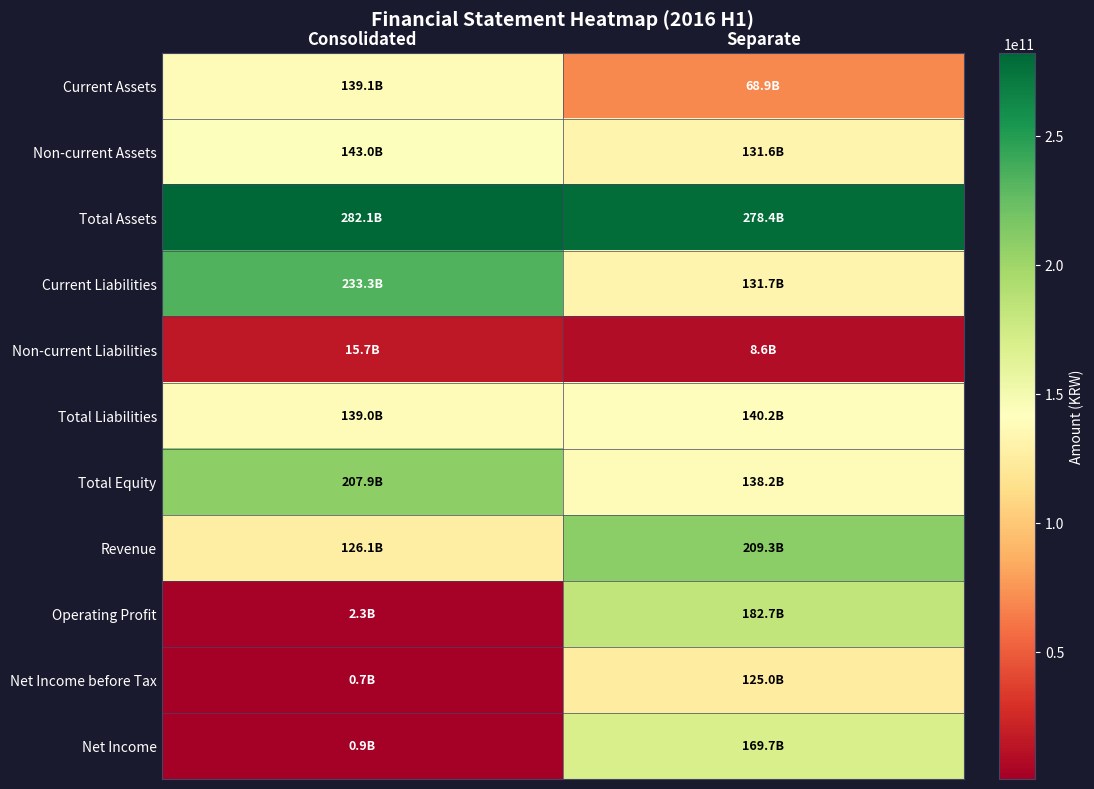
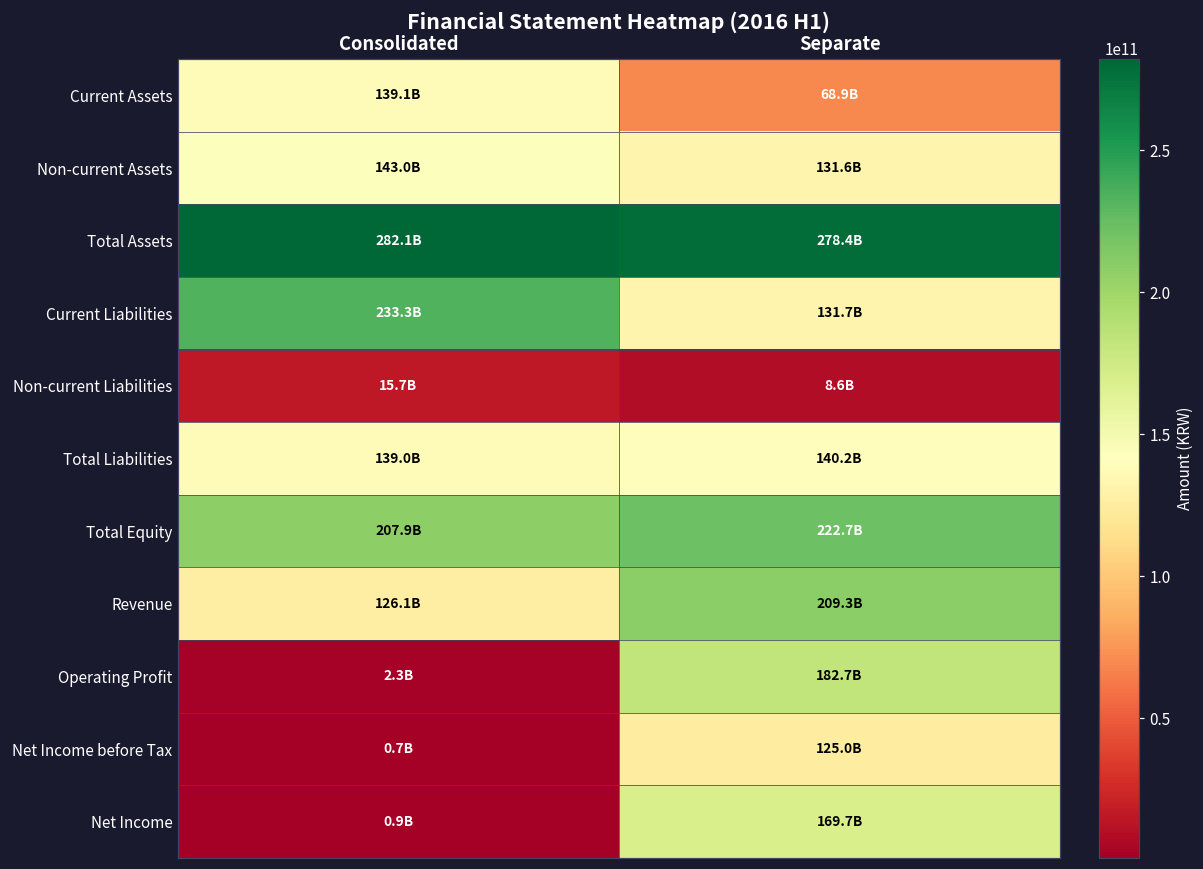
Total Equity, Separate: 138.2B -> 222.7B
